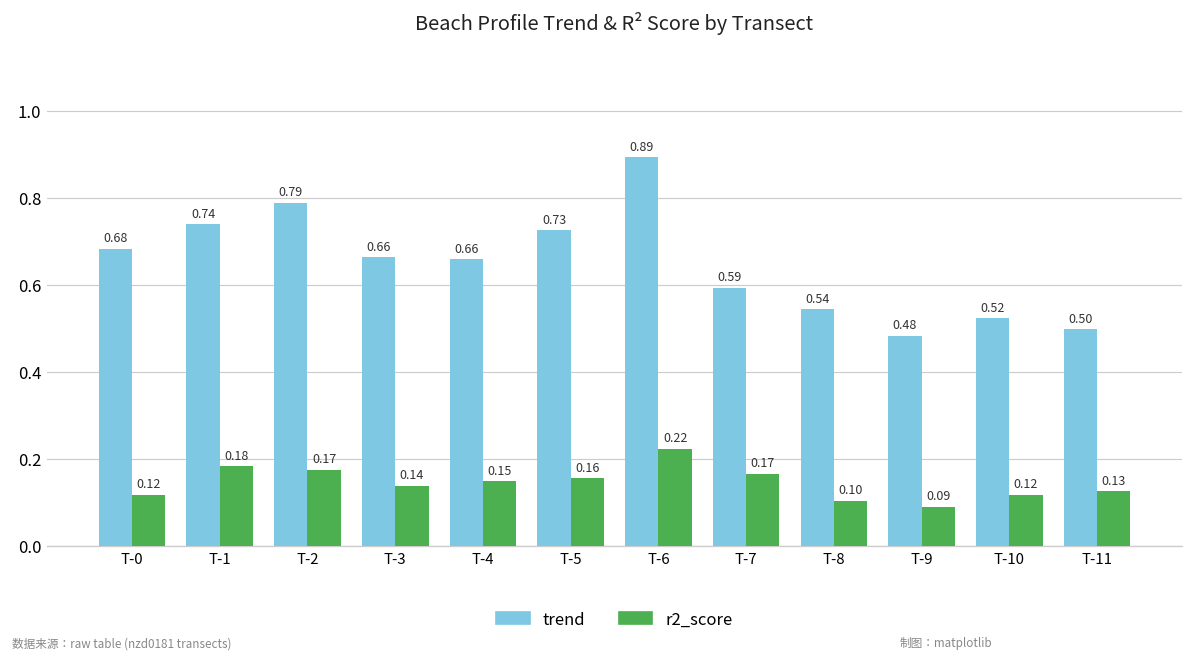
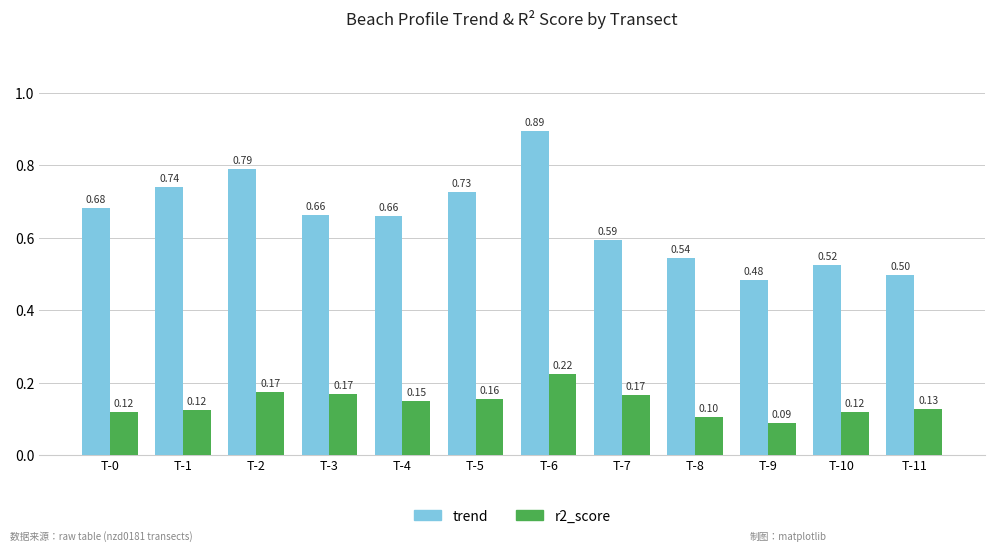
r2_score, T-1: 0.18 -> 0.12
r2_score, T-3: 0.14 -> 0.17
